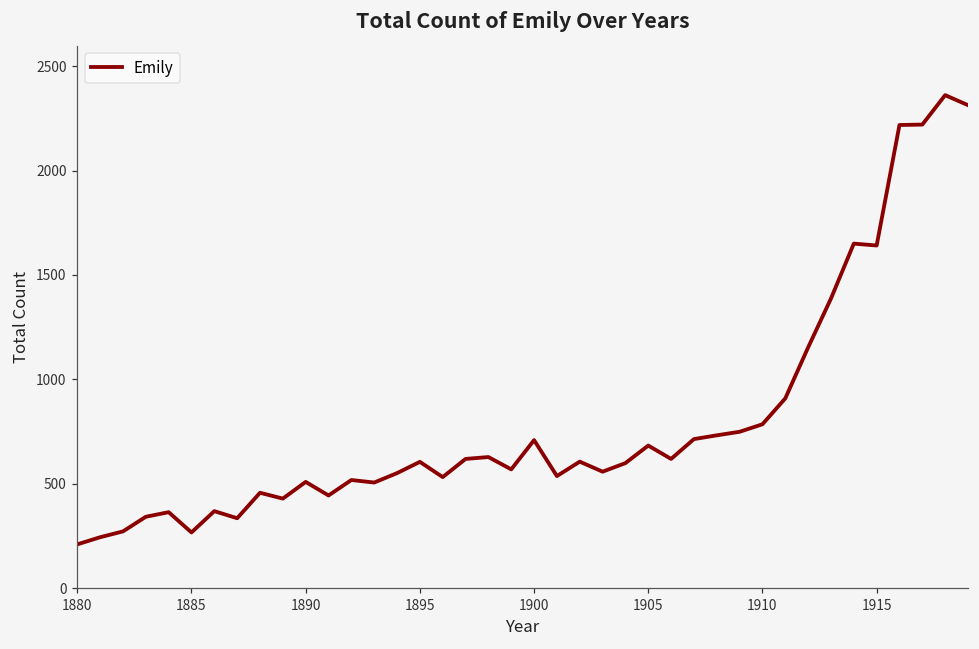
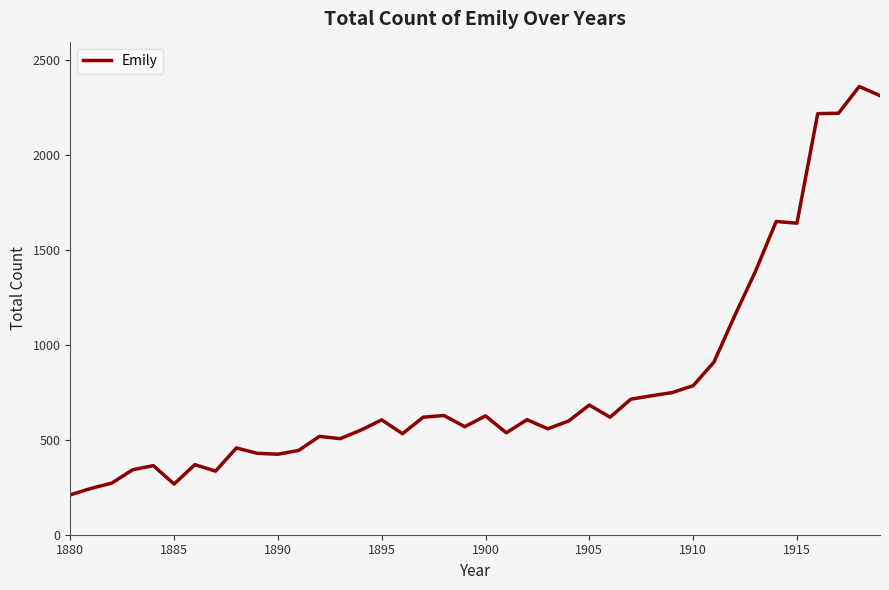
1890: 510 -> 420
1900: 710 -> 630
